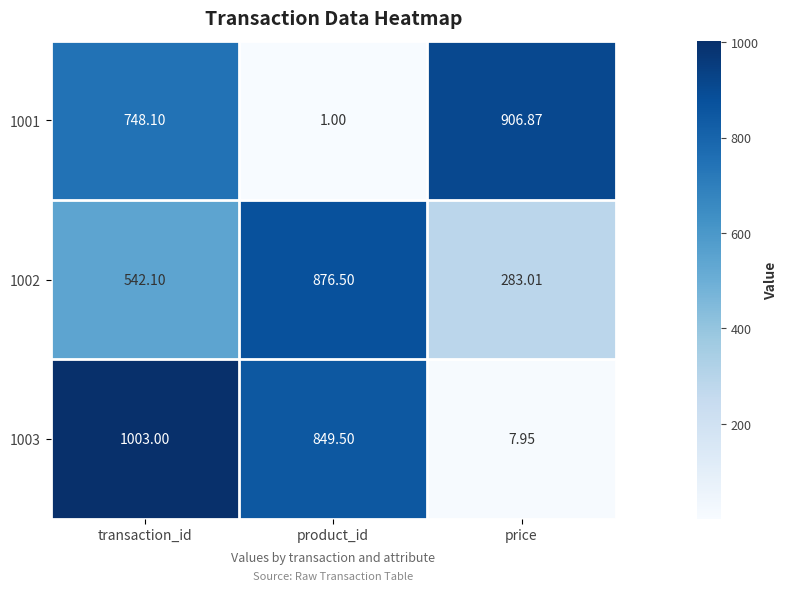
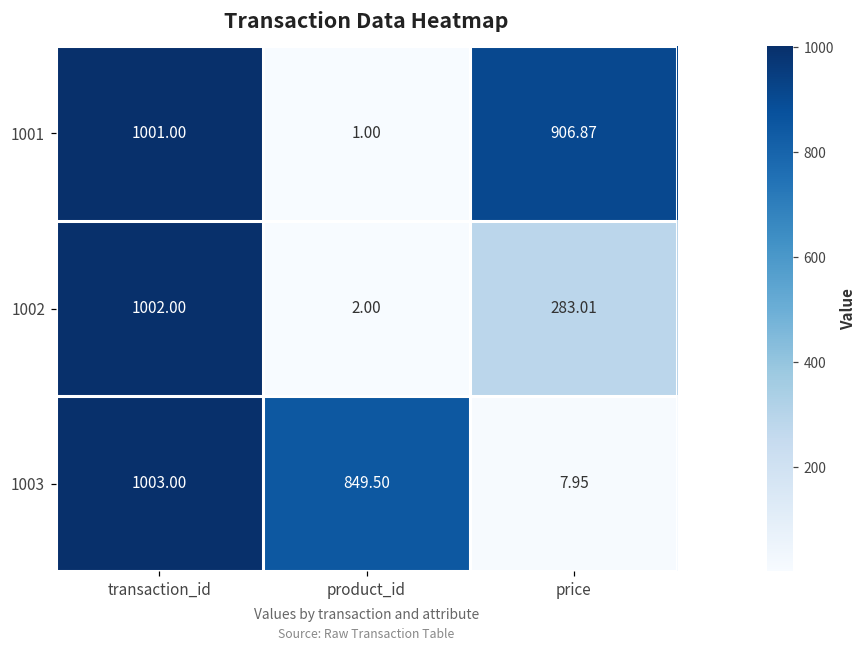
1001, transaction_id: 748.10 -> 1001.00
1002, transaction_id: 542.10 -> 1002.00
1002, product_id: 876.50 -> 2.00
